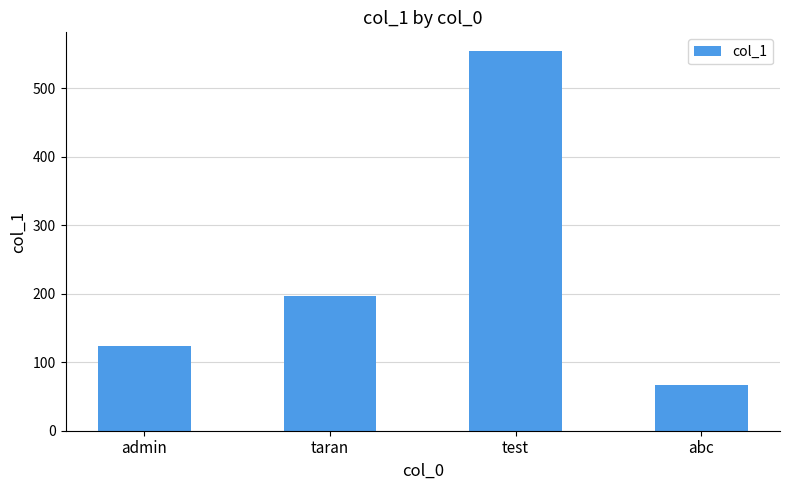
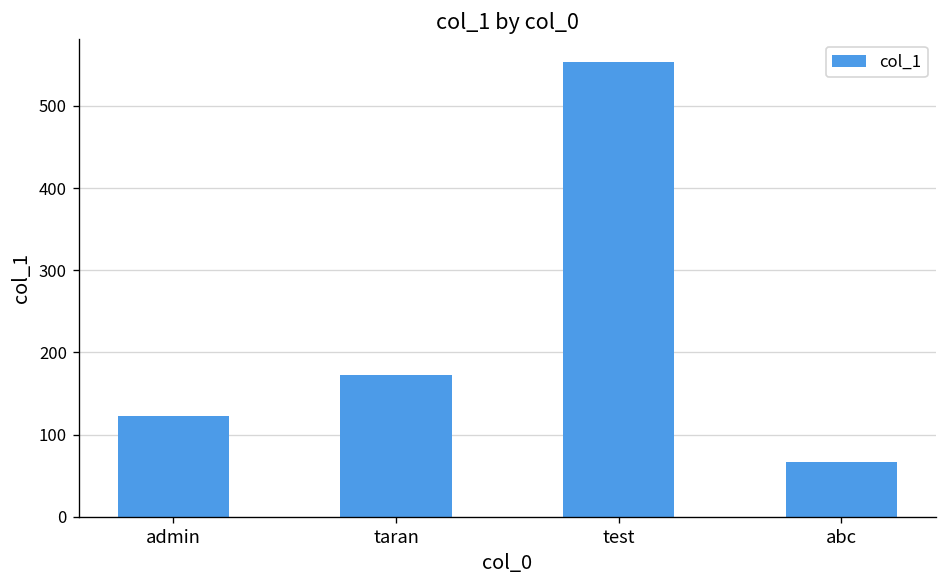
taran: 200 -> 170
